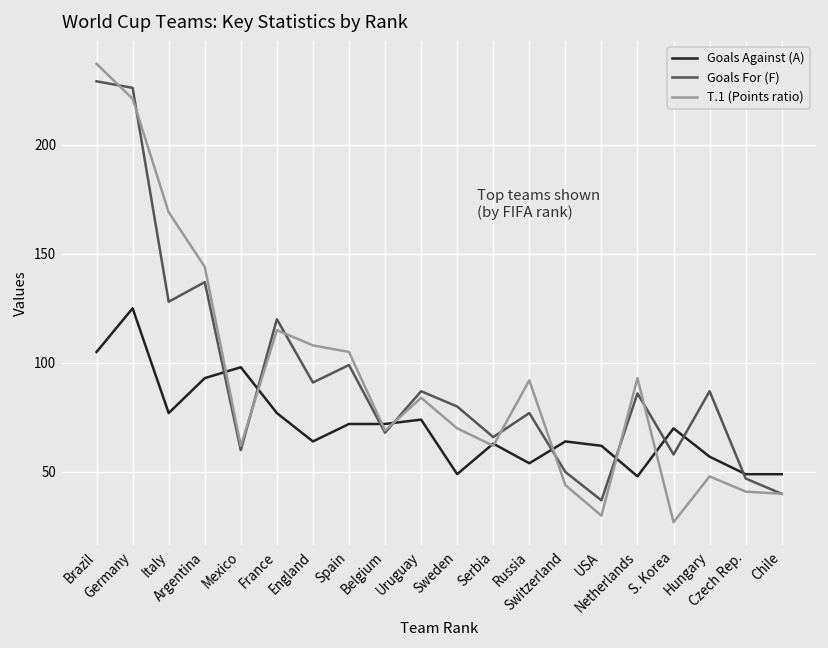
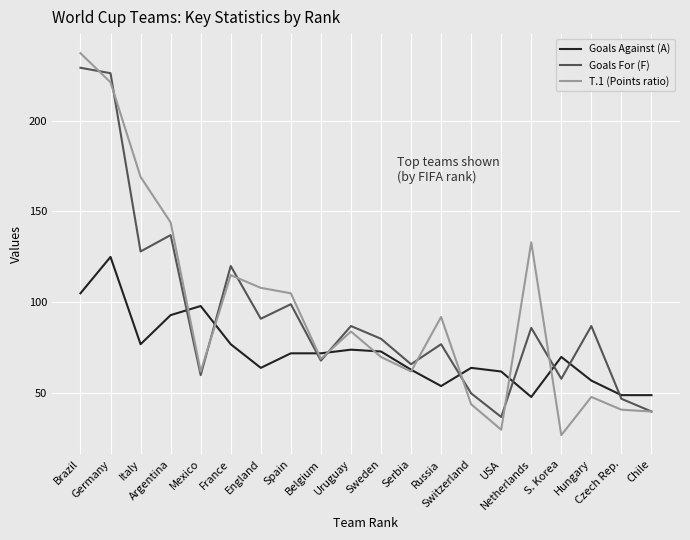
Goals Against (A), Sweden: 49 -> 73
T.1 (Points ratio), Netherlands: 93 -> 133
